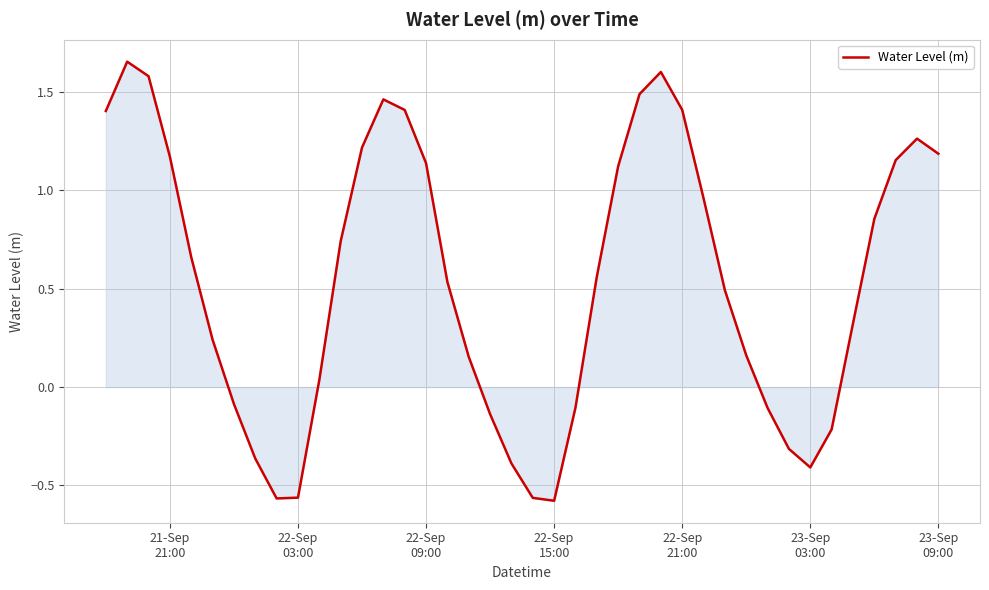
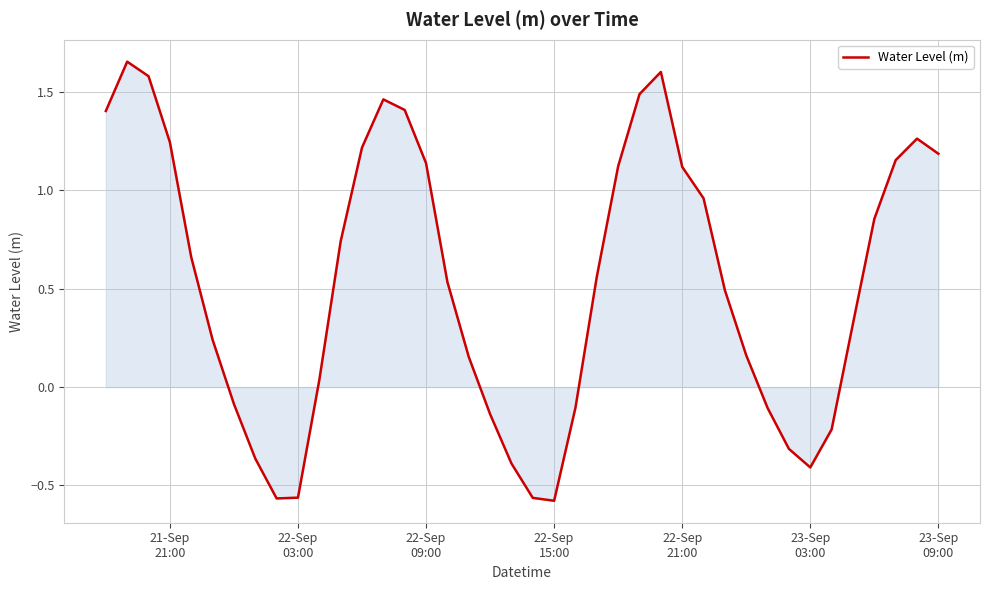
Water Level (m), 21-Sep 21:00: 1.17 -> 1.24
Water Level (m), 22-Sep 21:00: 1.41 -> 1.12
